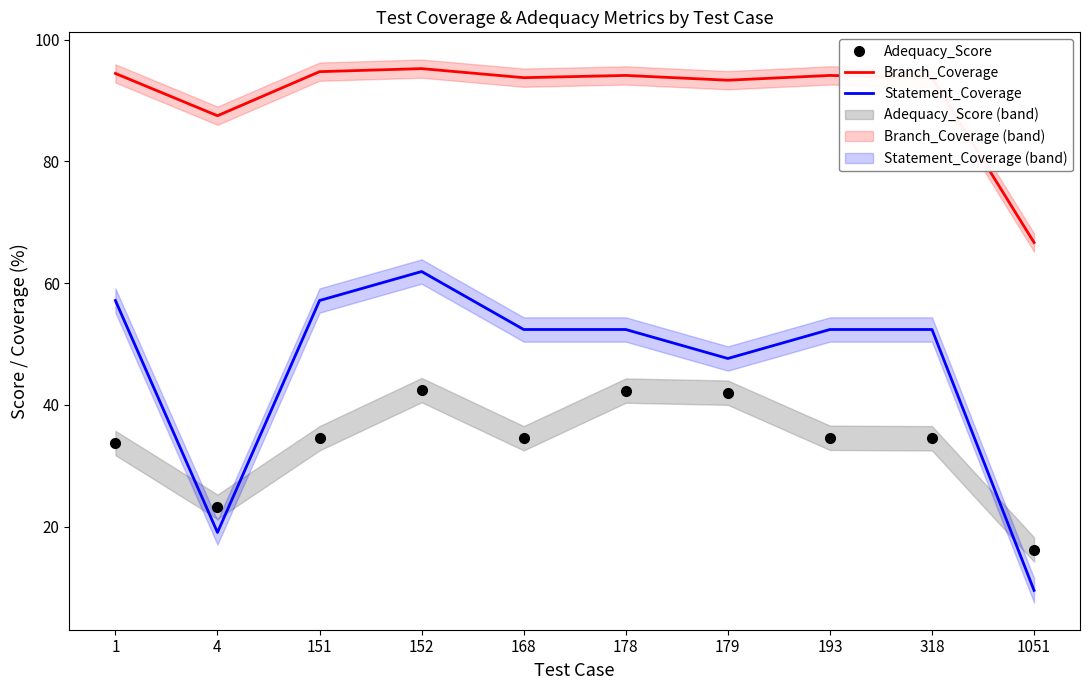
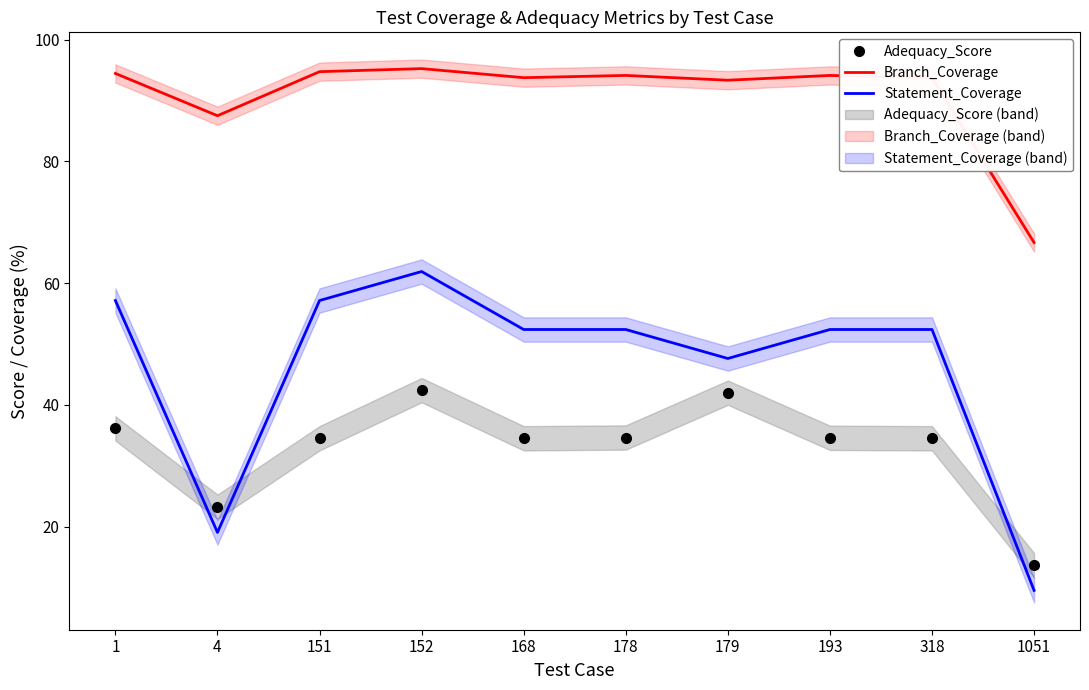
Adequacy_Score, 1: 34 -> 36
Adequacy_Score, 178: 42 -> 35
Adequacy_Score, 1051: 16 -> 14
